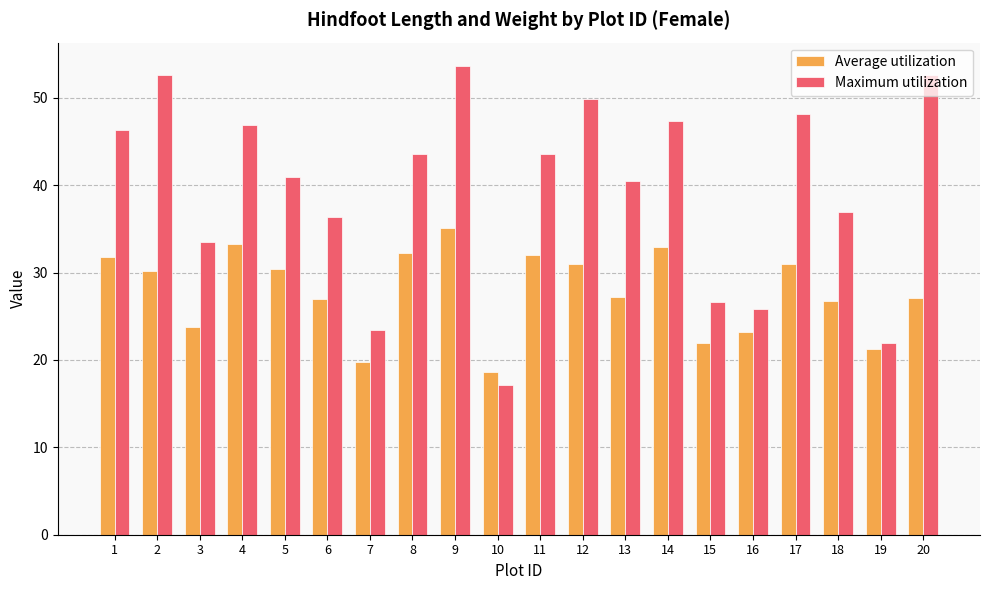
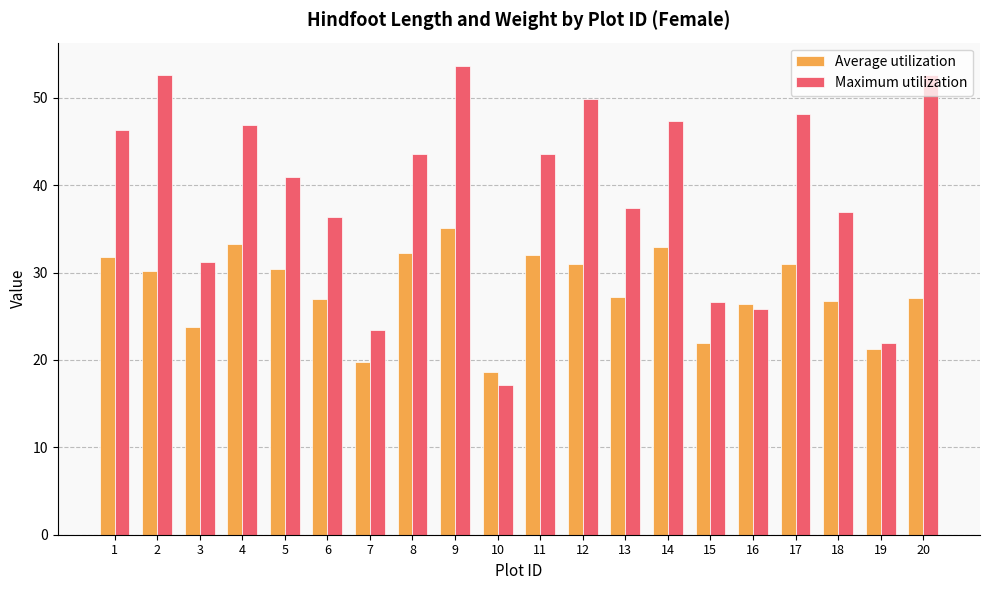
Maximum utilization, 3: 33 -> 31
Maximum utilization, 13: 41 -> 37
Average utilization, 16: 23 -> 26
